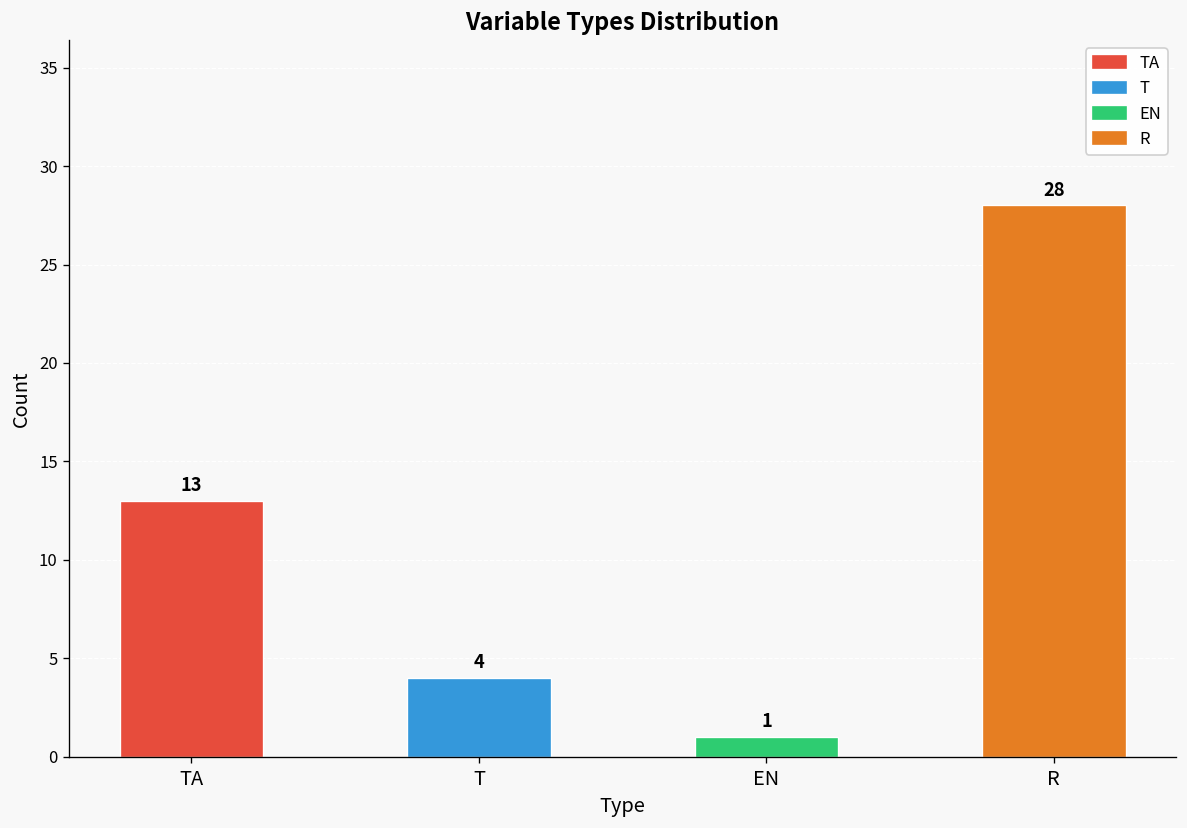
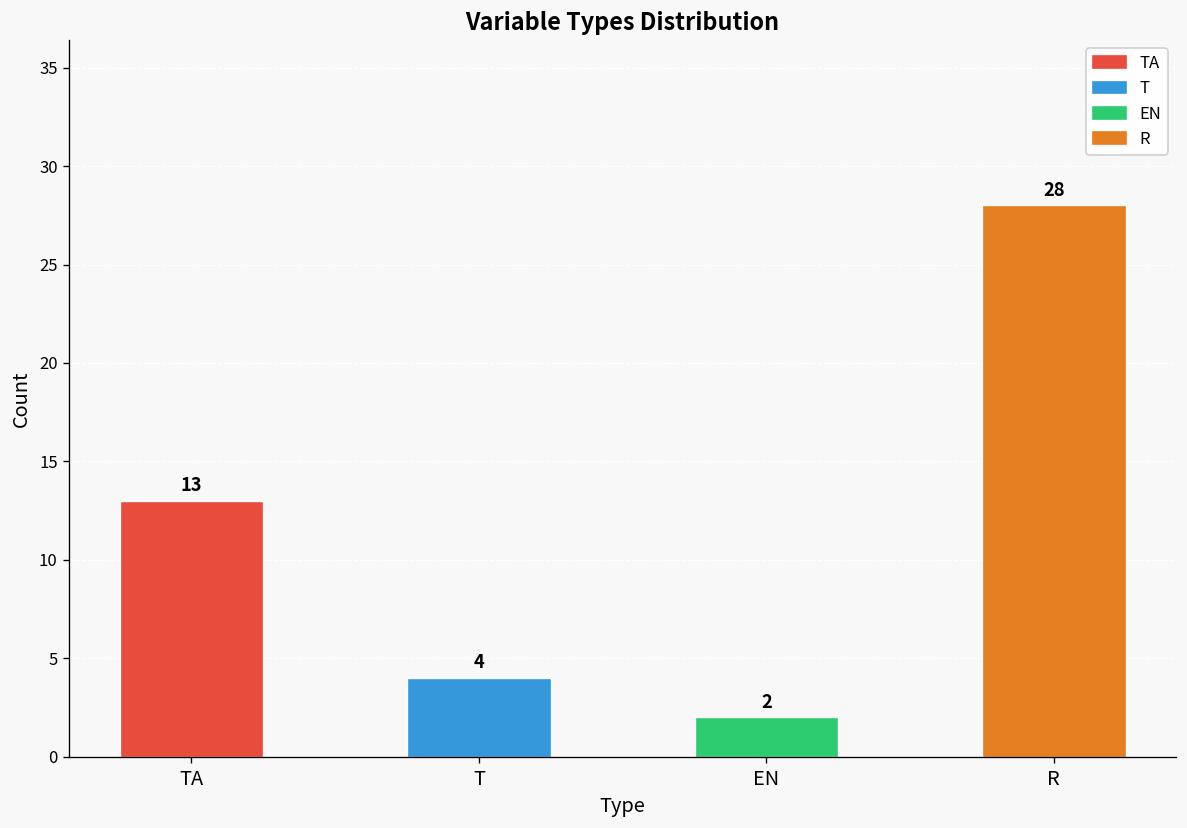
EN: 1 -> 2
